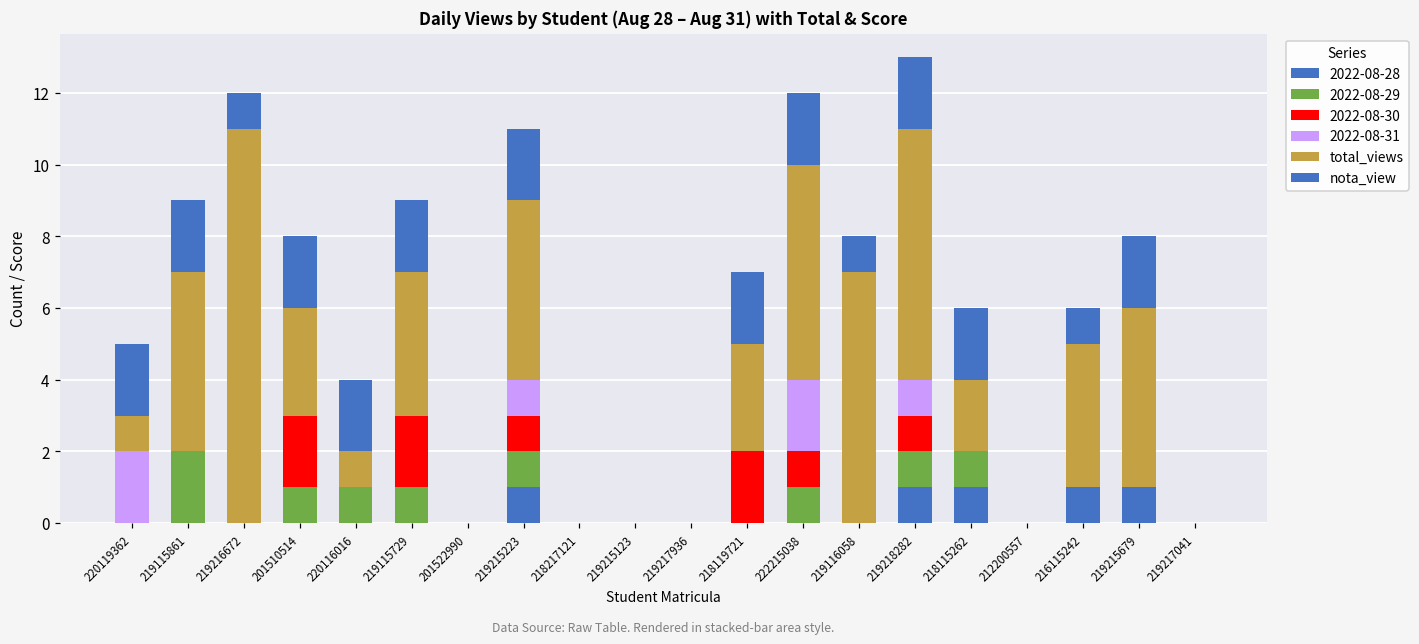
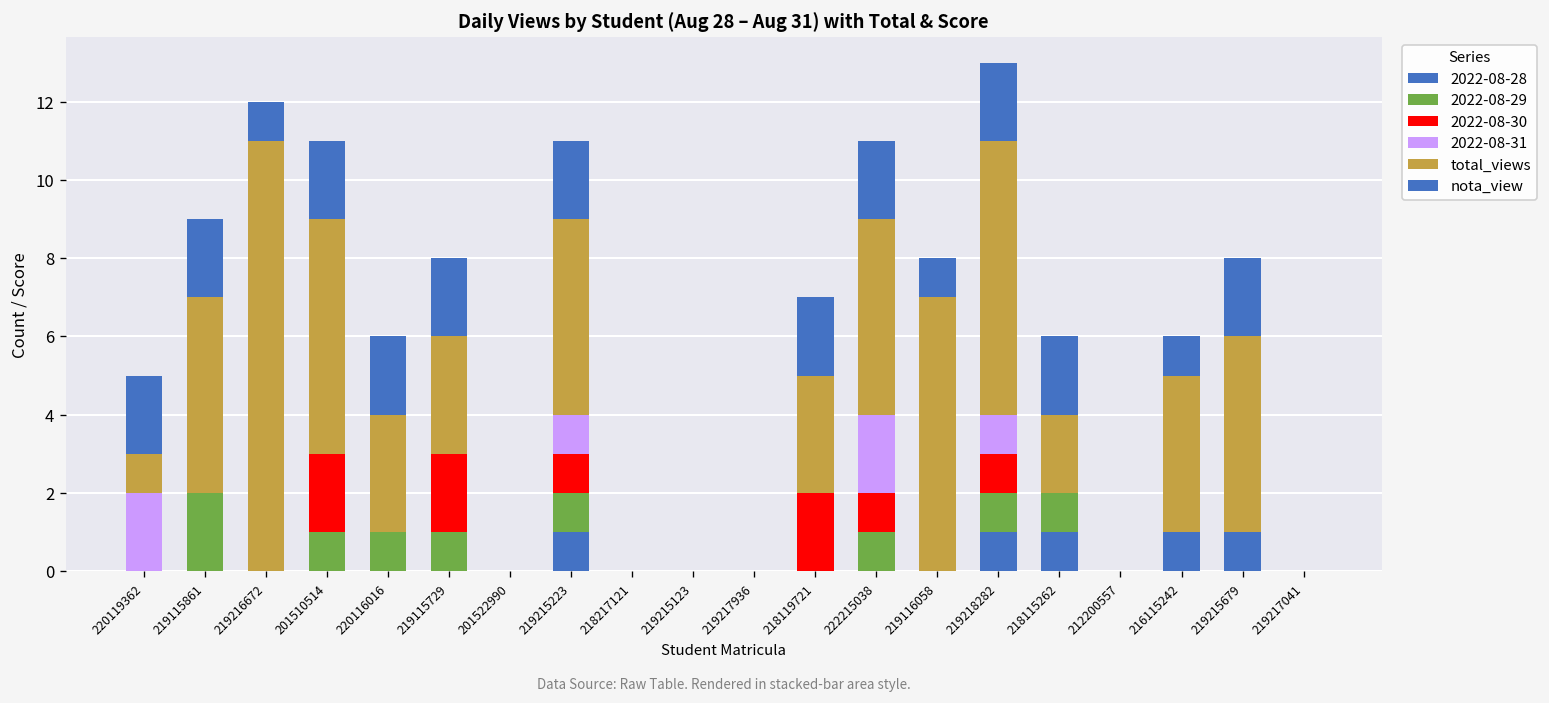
total_views, 201510514: 3 -> 6
total_views, 220116016: 1 -> 3
total_views, 219115729: 4 -> 3
total_views, 222215038: 6 -> 5
